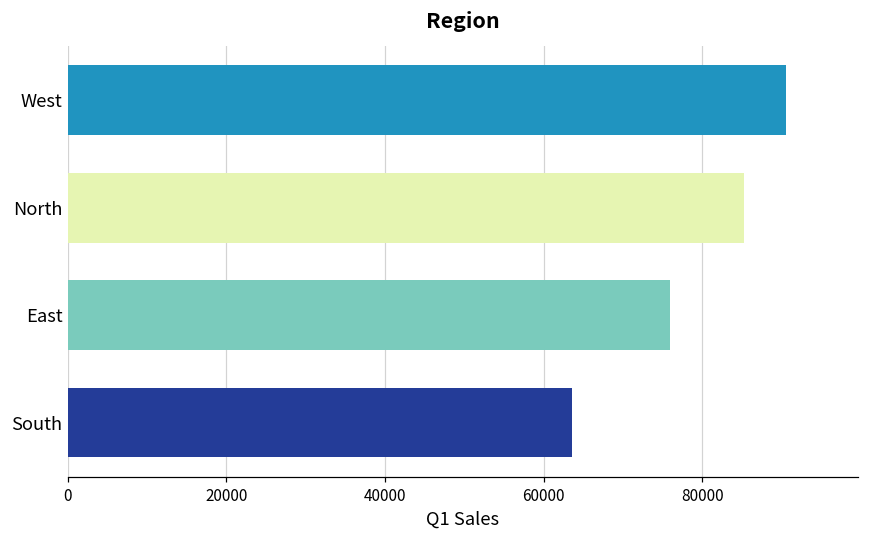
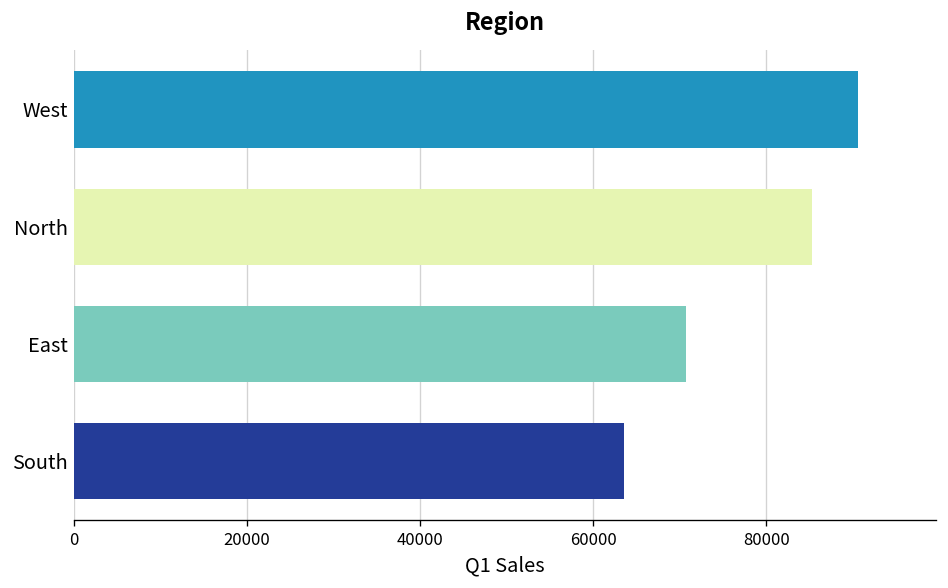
East: 76000 -> 71000
